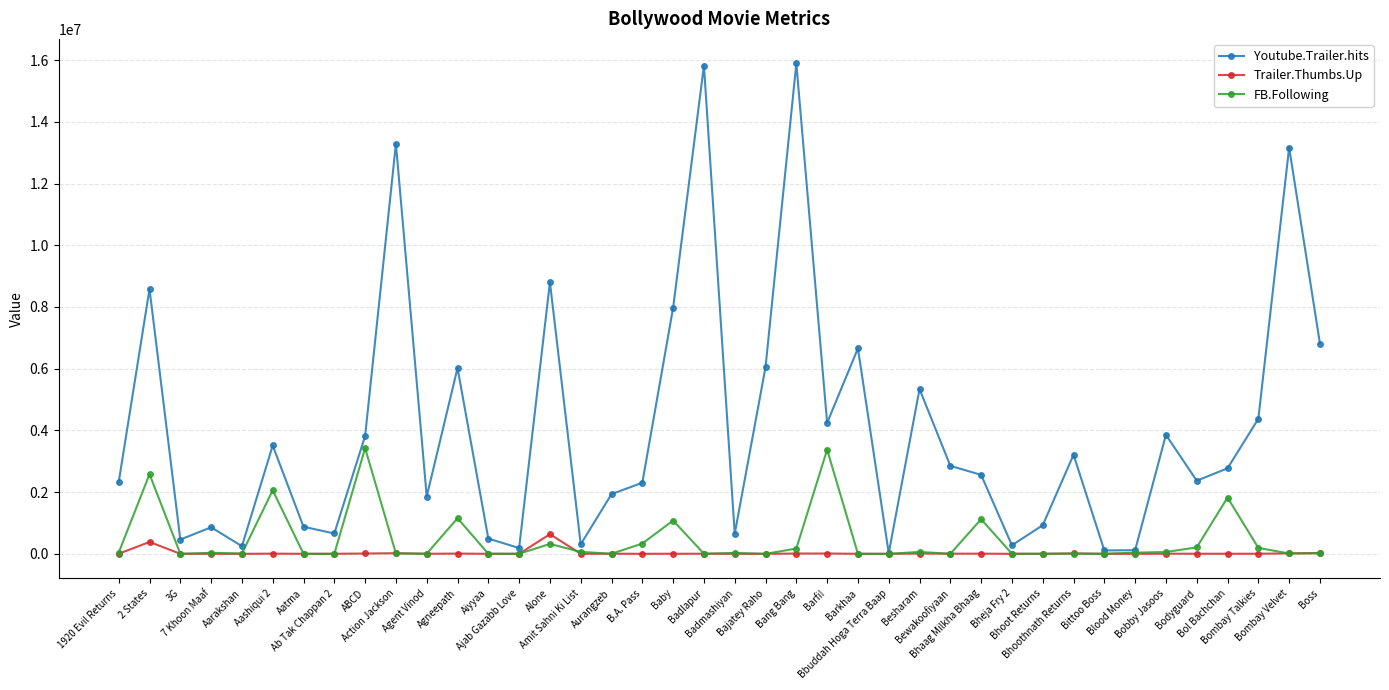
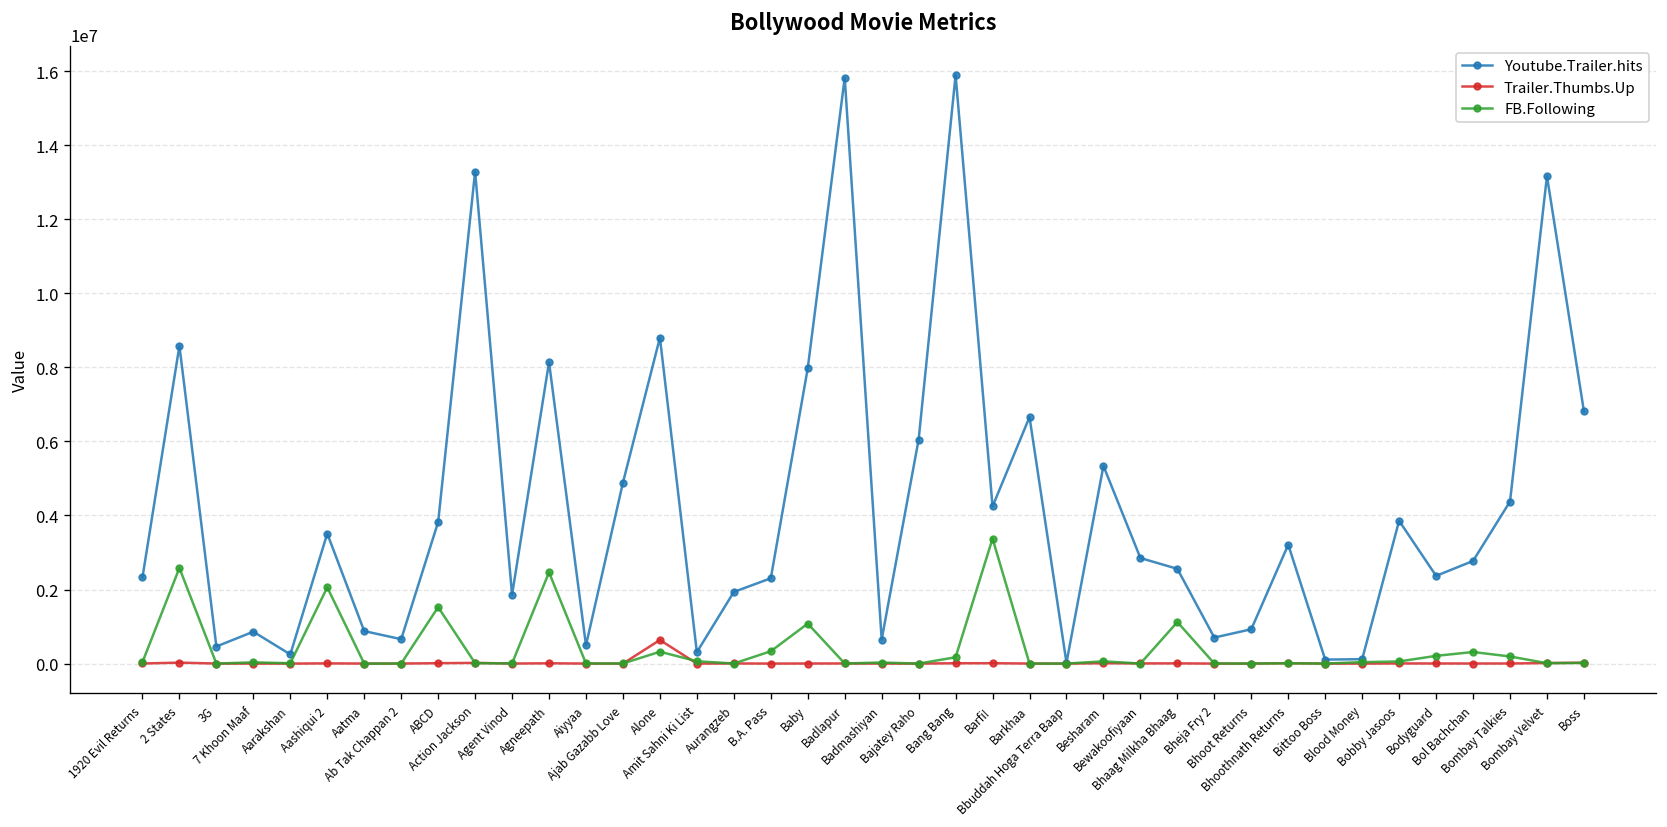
Trailer.Thumbs.Up, 2 States: 400000 -> 0
FB.Following, ABCD: 3400000 -> 1500000
Youtube.Trailer.hits, Agneepath: 6000000 -> 8100000
FB.Following, Agneepath: 1200000 -> 2500000
Youtube.Trailer.hits, Ajab Gazabb Love: 200000 -> 4900000
Youtube.Trailer.hits, Bheja Fry 2: 300000 -> 700000
FB.Following, Bol Bachchan: 1800000 -> 300000
